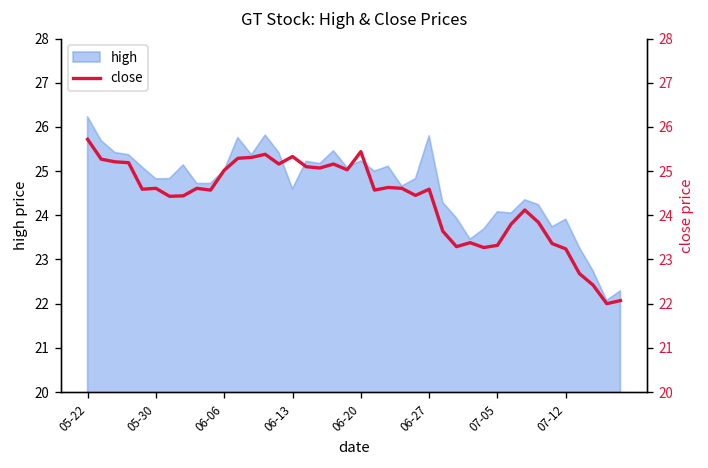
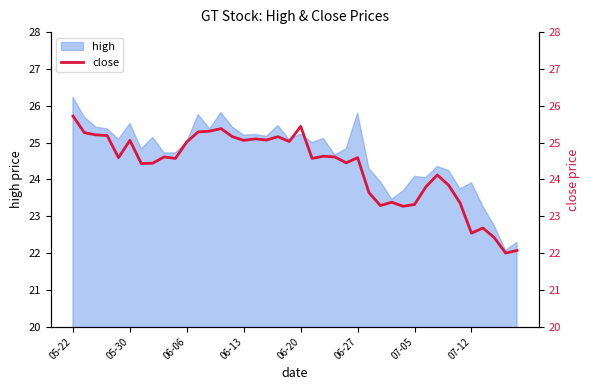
high, 05-30: 24.8 -> 25.5
high, 06-13: 24.6 -> 25.2
close, 05-30: 24.6 -> 25.1
close, 06-13: 25.3 -> 25.1
close, 07-12: 23.2 -> 22.5
